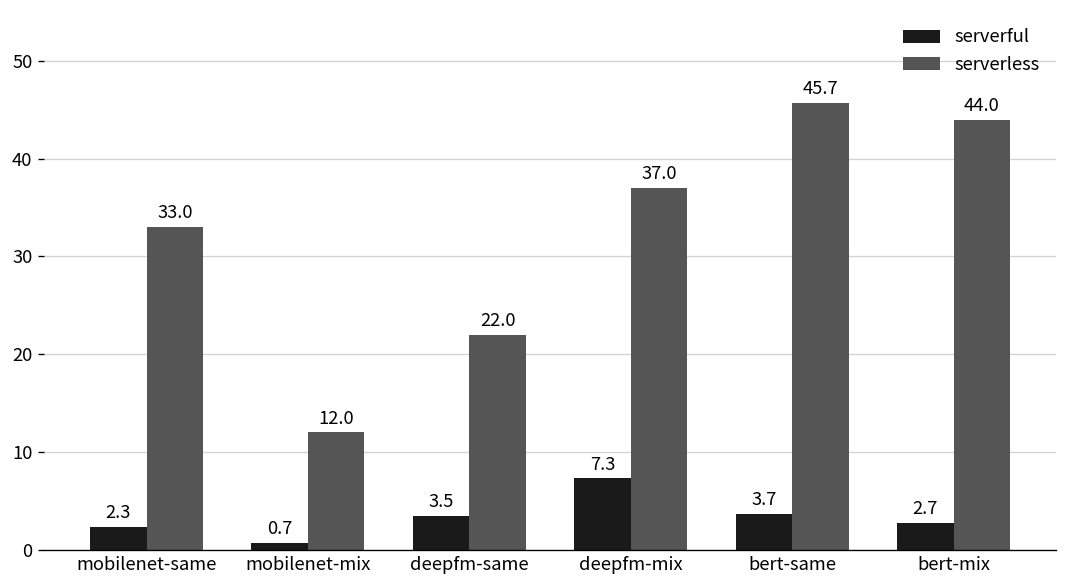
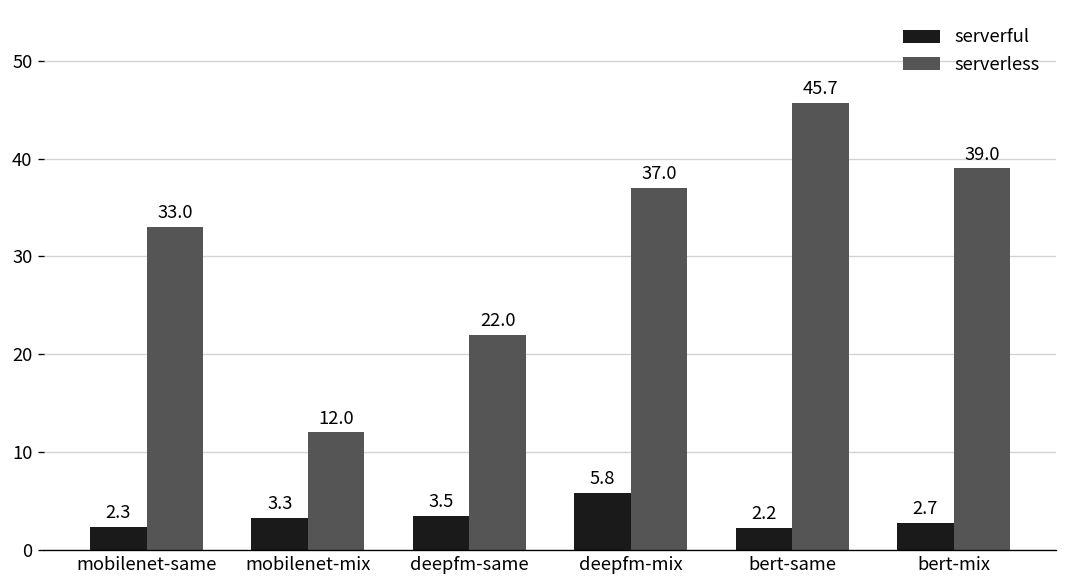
serverful, mobilenet-mix: 0.7 -> 3.3
serverful, deepfm-mix: 7.3 -> 5.8
serverful, bert-same: 3.7 -> 2.2
serverless, bert-mix: 44.0 -> 39.0
